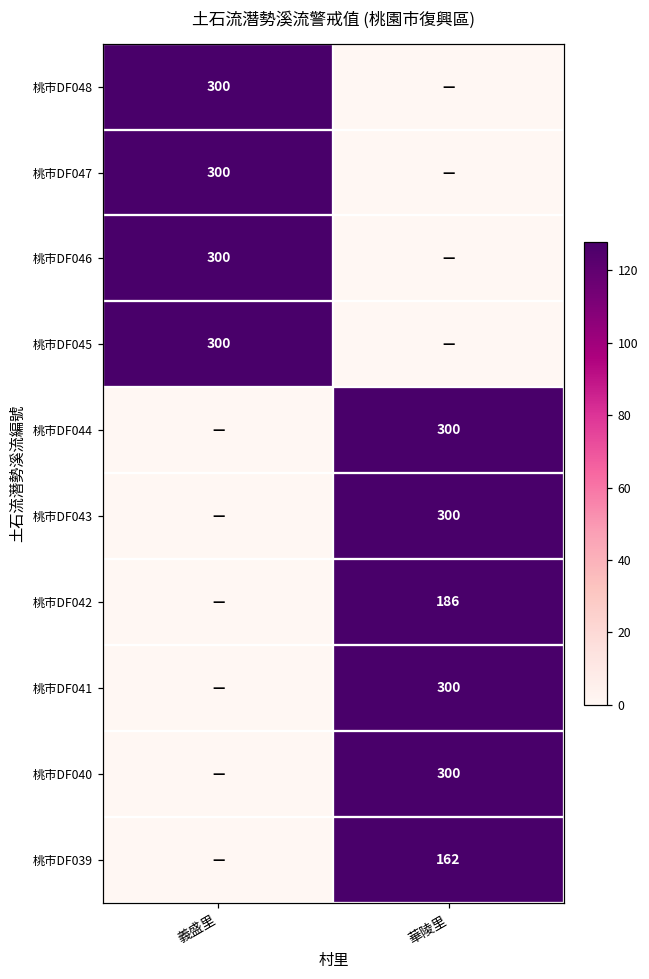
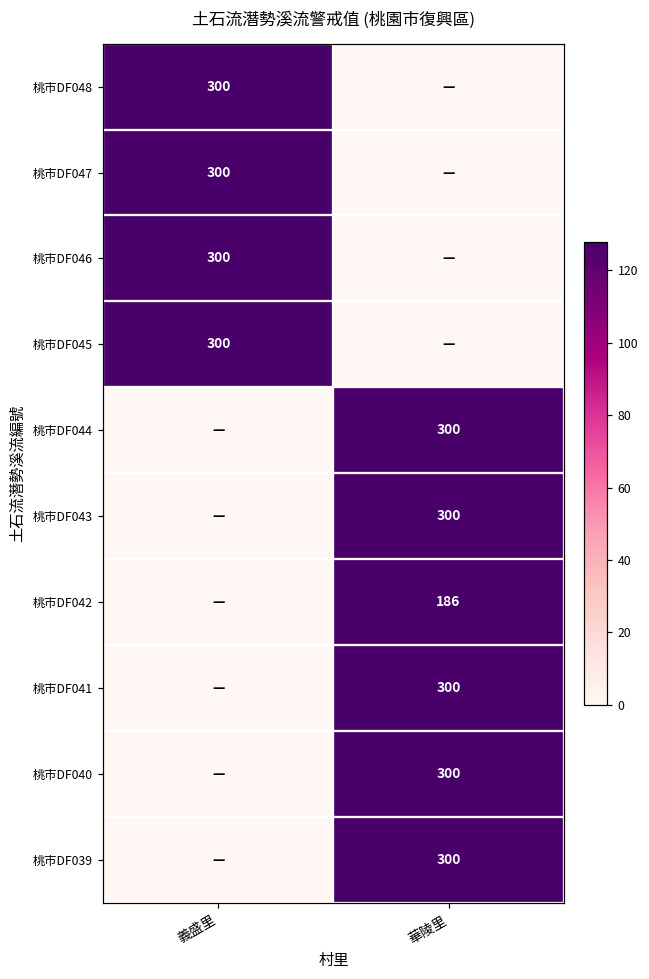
桃市DF039, 華陵里: 162 -> 300
